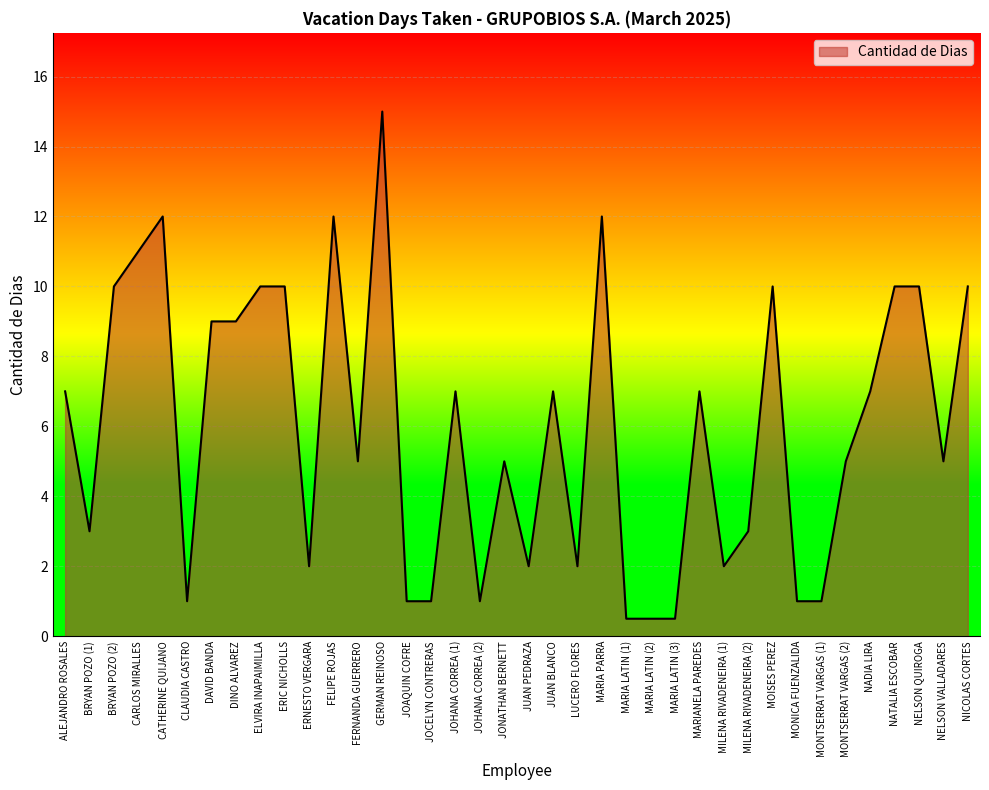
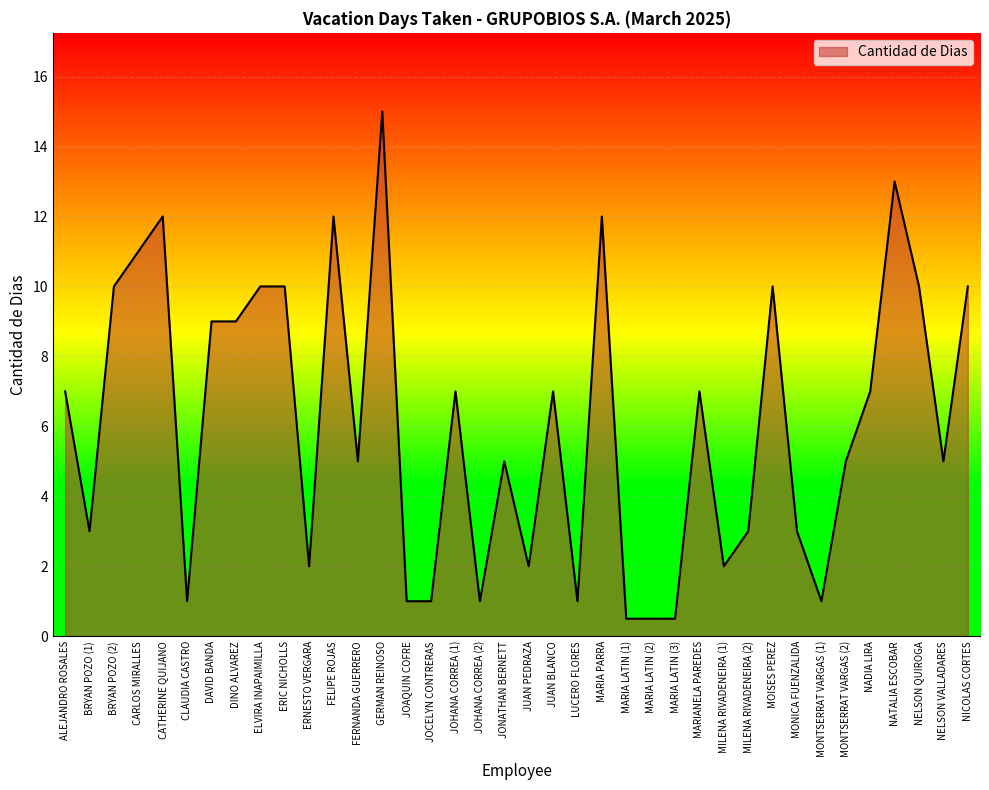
LUCERO FLORES: 2 -> 1
MONICA FUENZALIDA: 1 -> 3
NATALIA ESCOBAR: 10 -> 13
